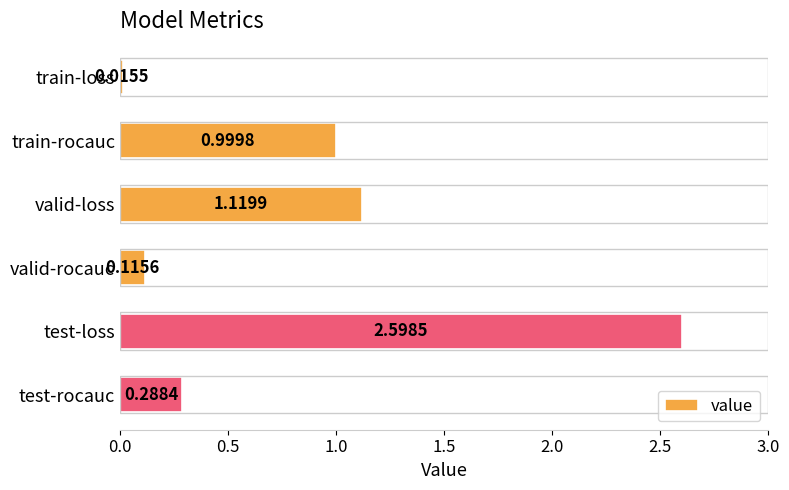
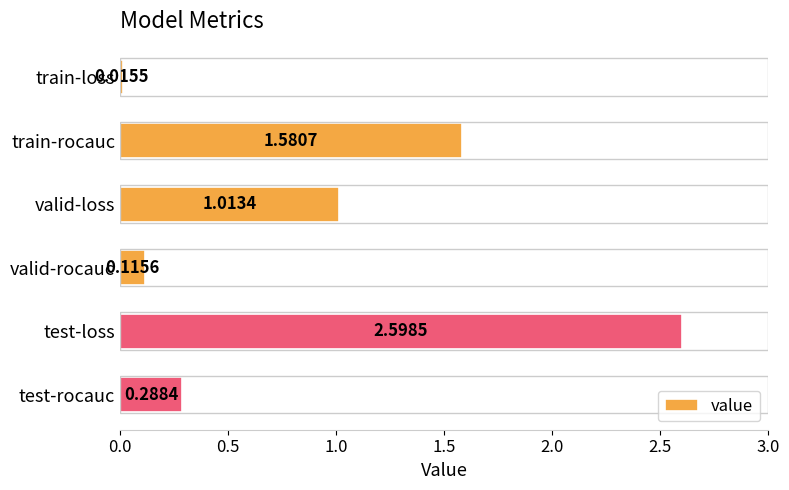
train-rocauc: 0.9998 -> 1.5807
valid-loss: 1.1199 -> 1.0134
